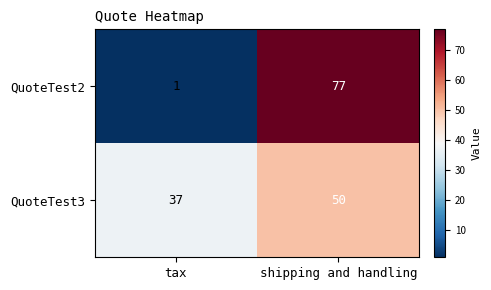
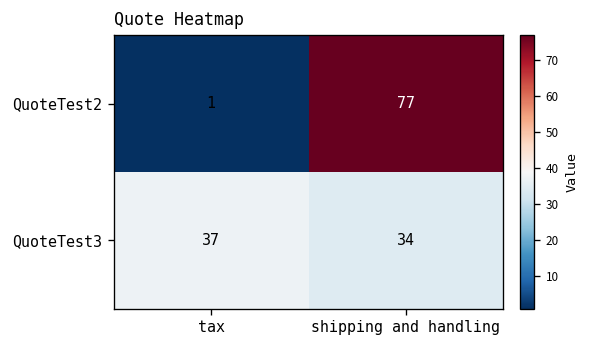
QuoteTest3, shipping and handling: 50 -> 34
